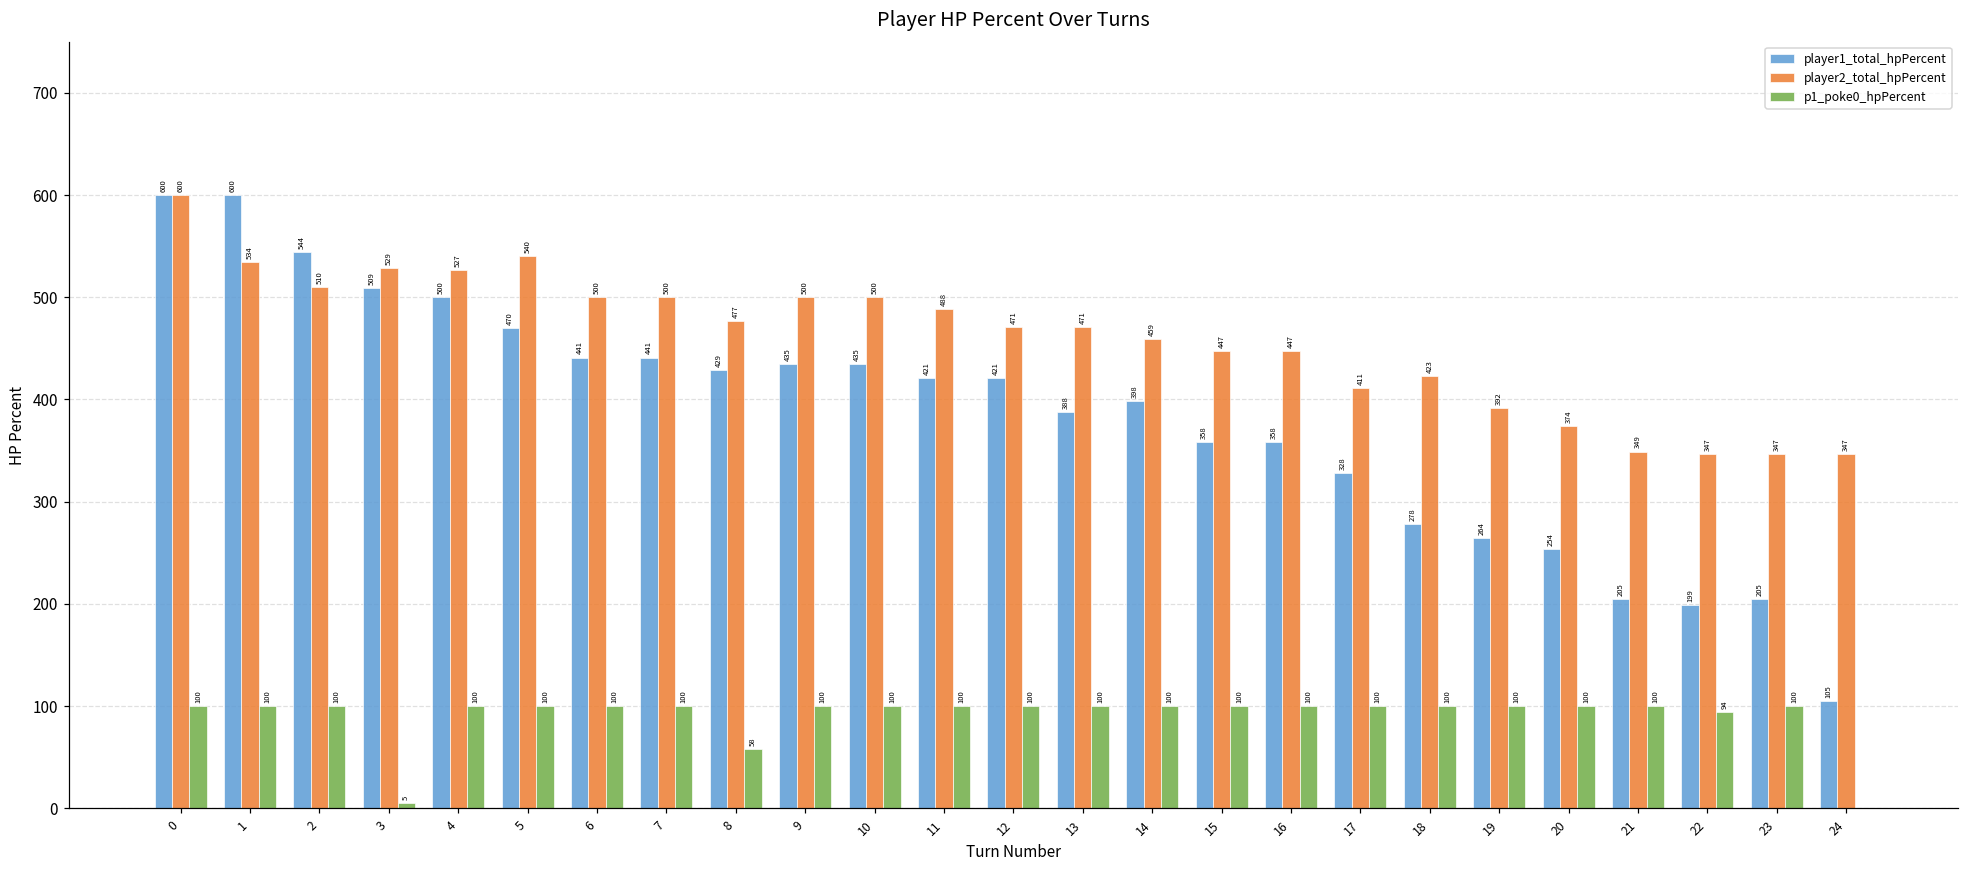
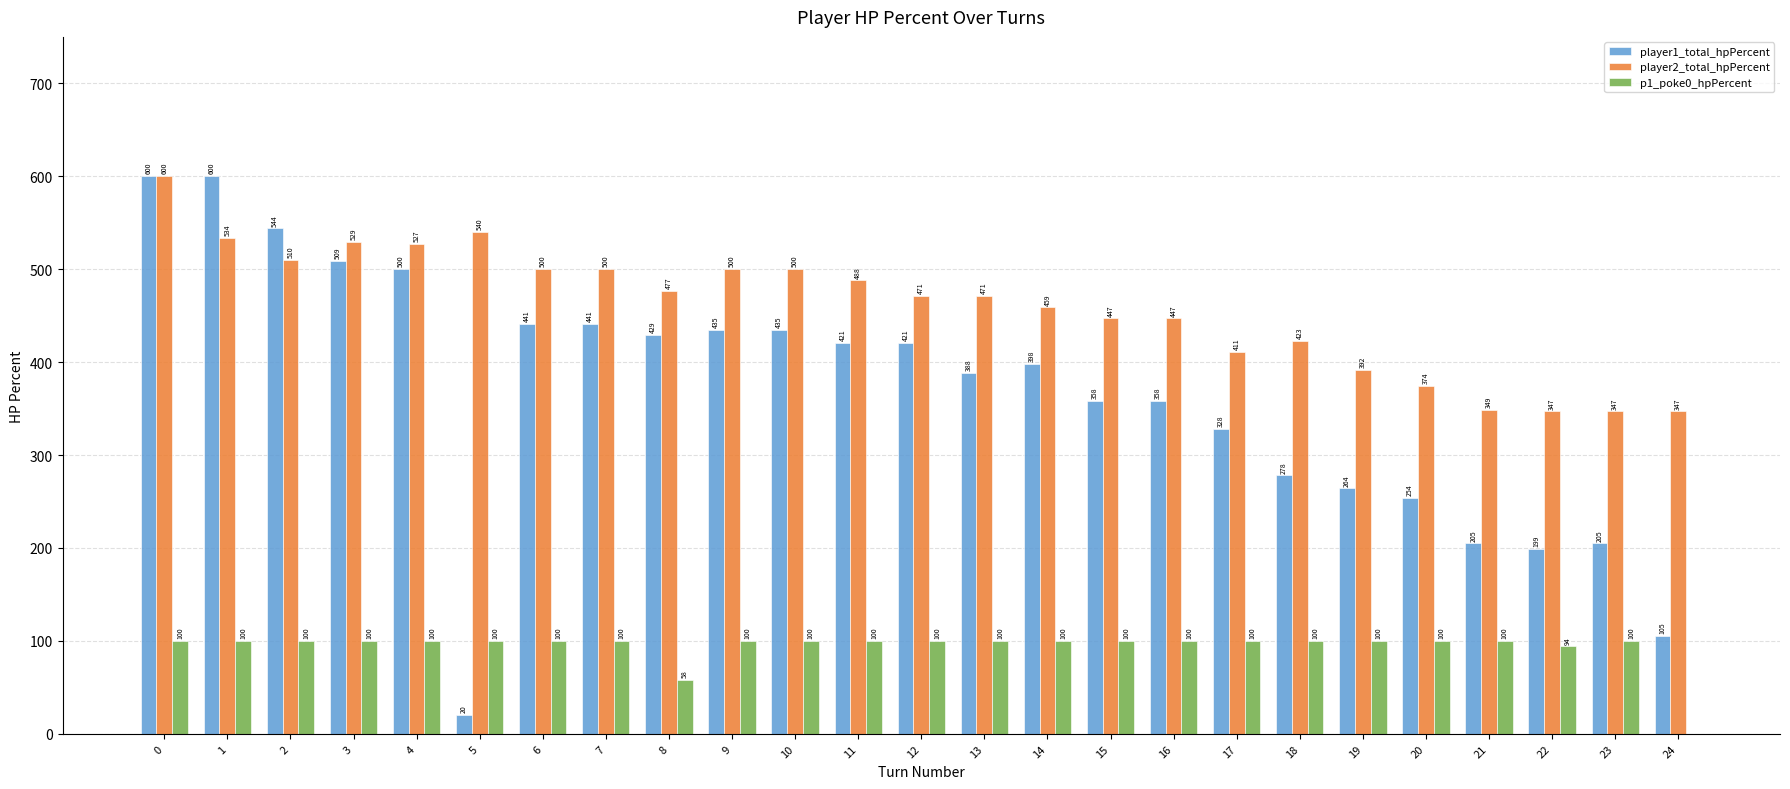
p1_poke0_hpPercent, 3: 5 -> 100
player1_total_hpPercent, 5: 470 -> 20
